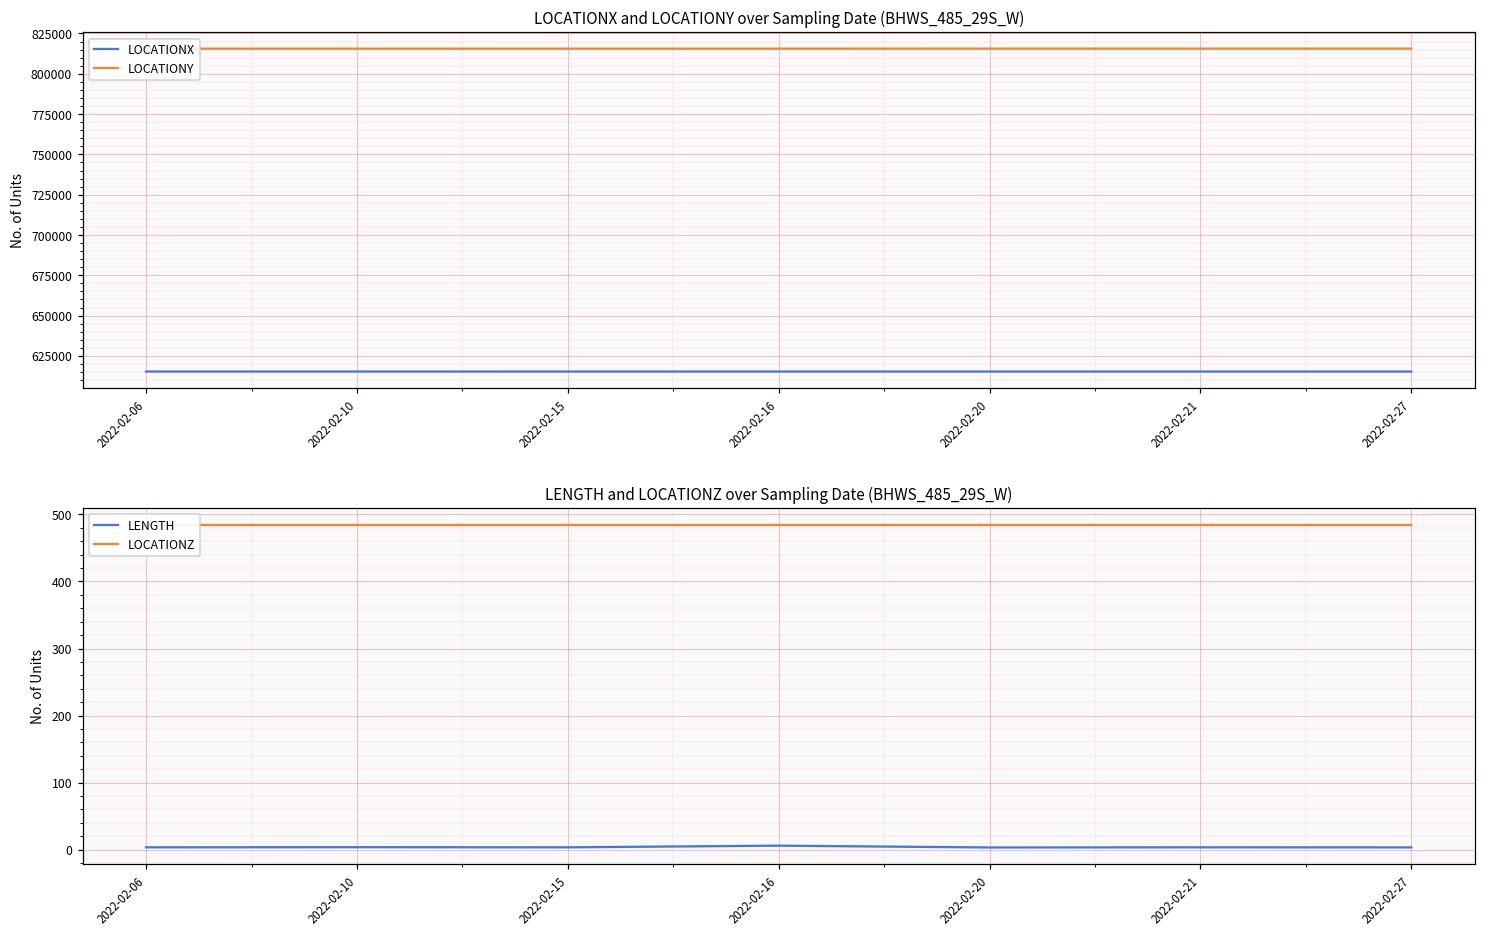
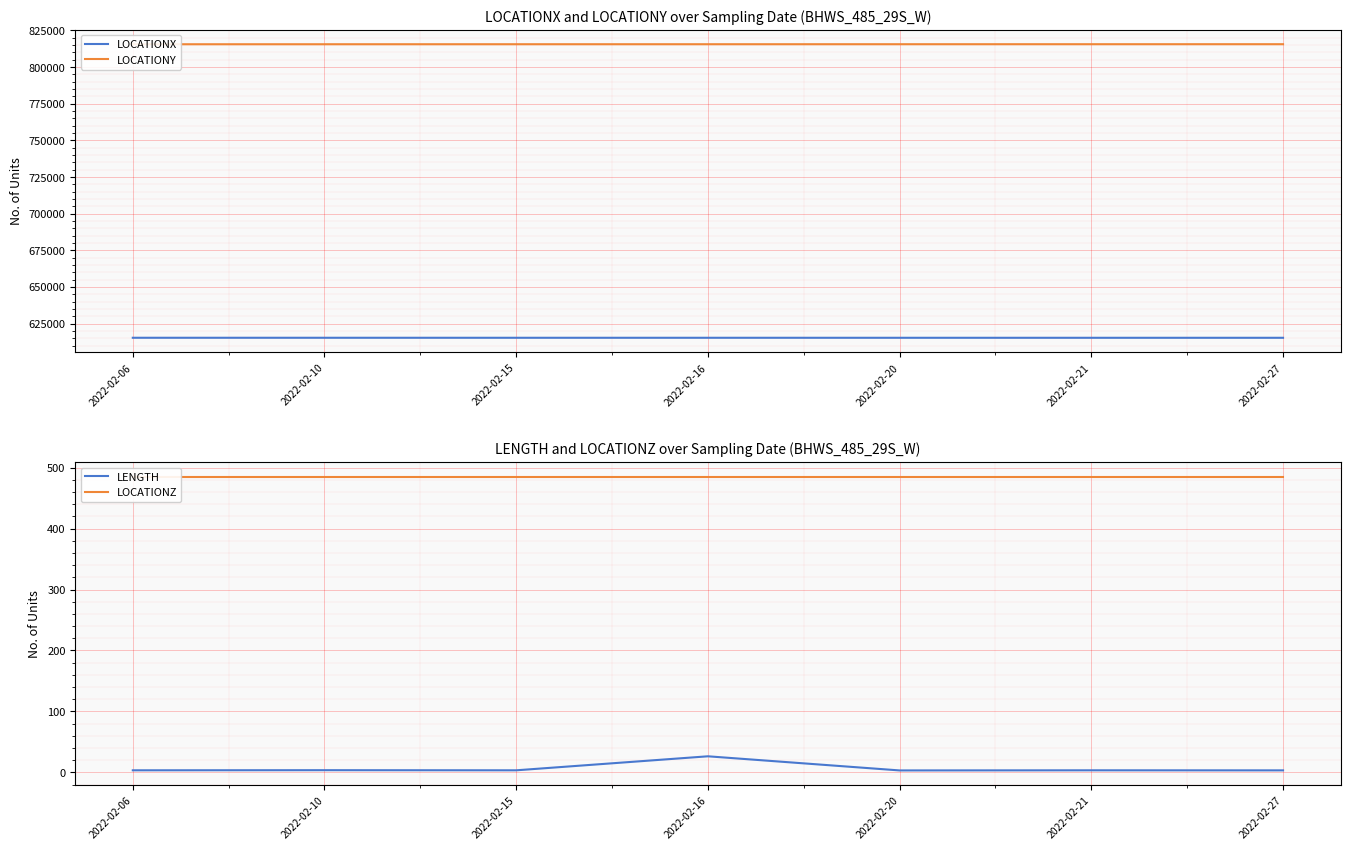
LENGTH and LOCATIONZ over Sampling Date (BHWS_485_29S_W), LENGTH, 2022-02-16: 10 -> 30
